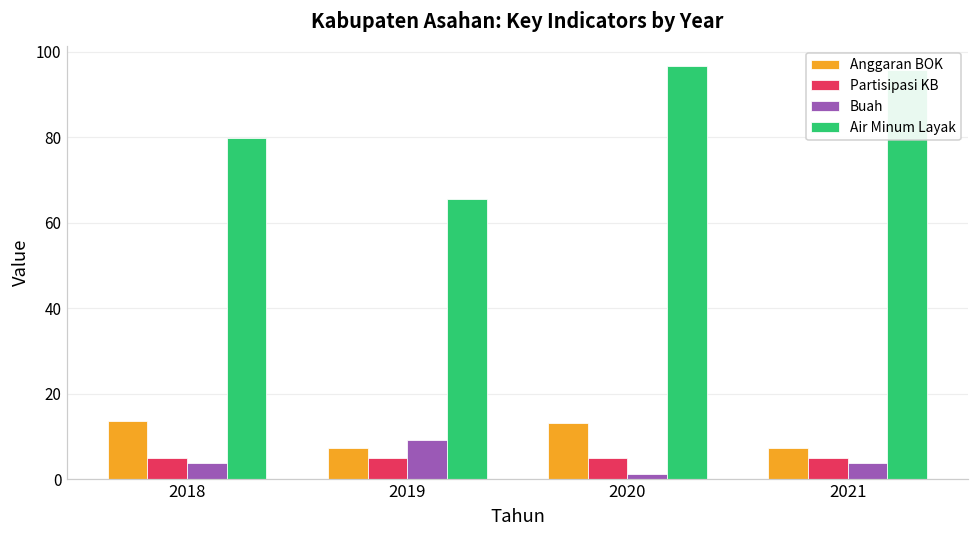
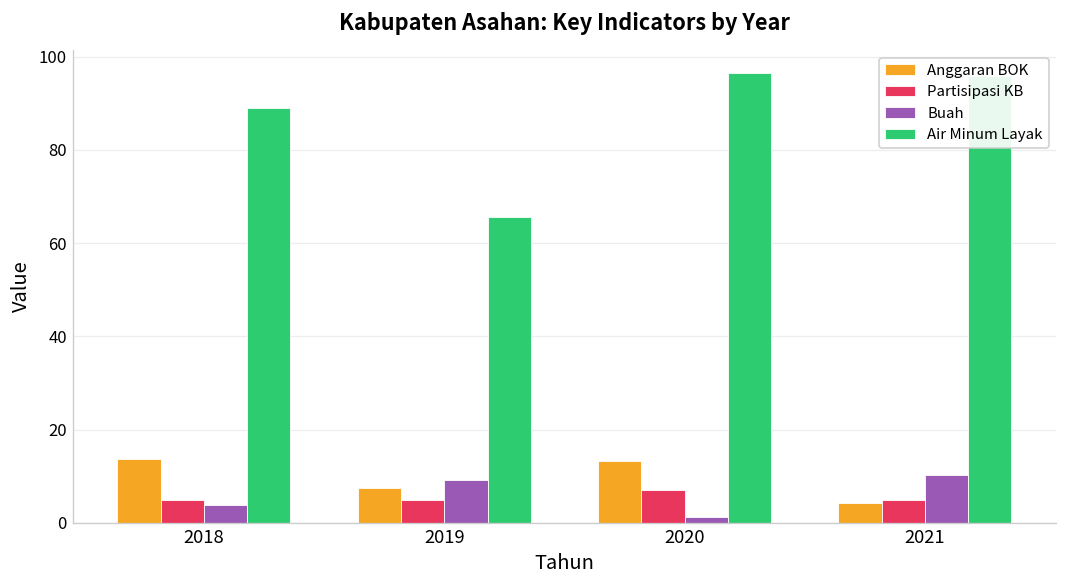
Air Minum Layak, 2018: 80 -> 89
Partisipasi KB, 2020: 5 -> 7
Anggaran BOK, 2021: 7 -> 4
Buah, 2021: 4 -> 10
